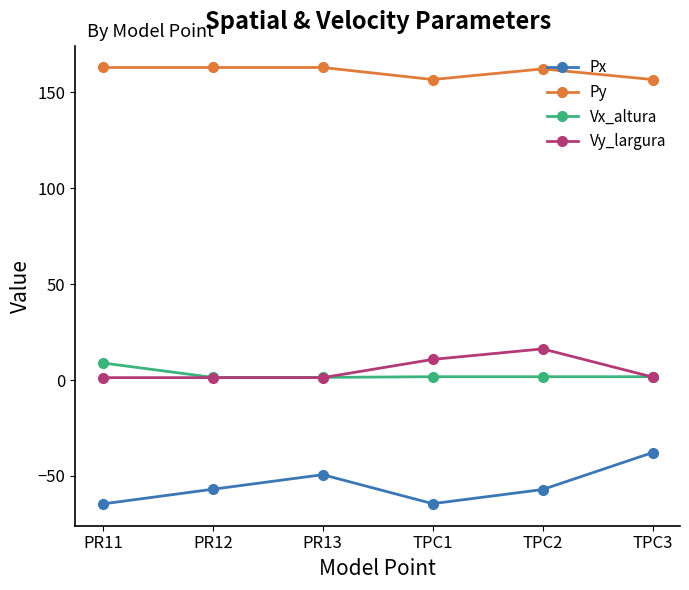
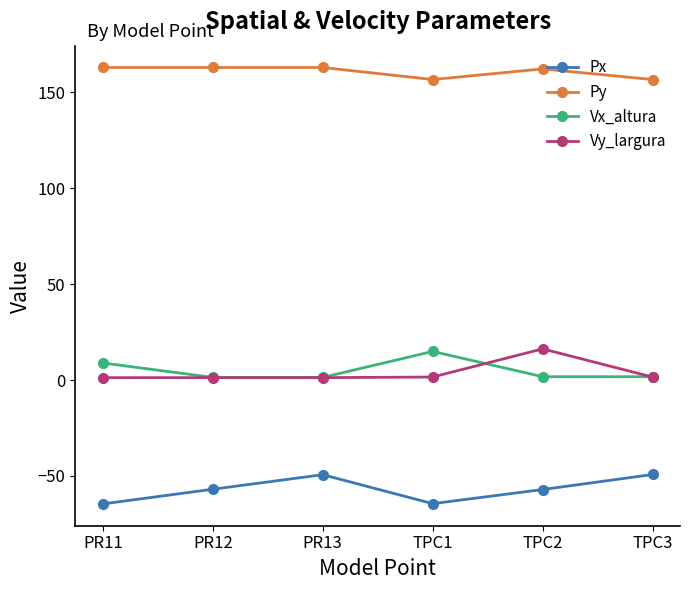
Vx_altura, TPC1: 2 -> 15
Vy_largura, TPC1: 11 -> 2
Px, TPC3: -38 -> -49
